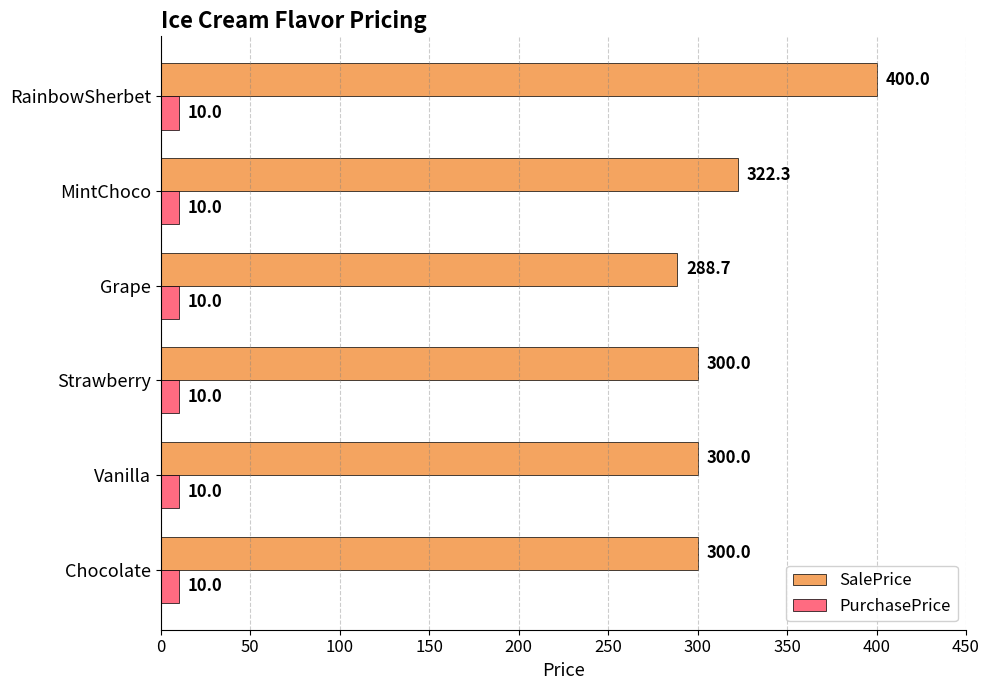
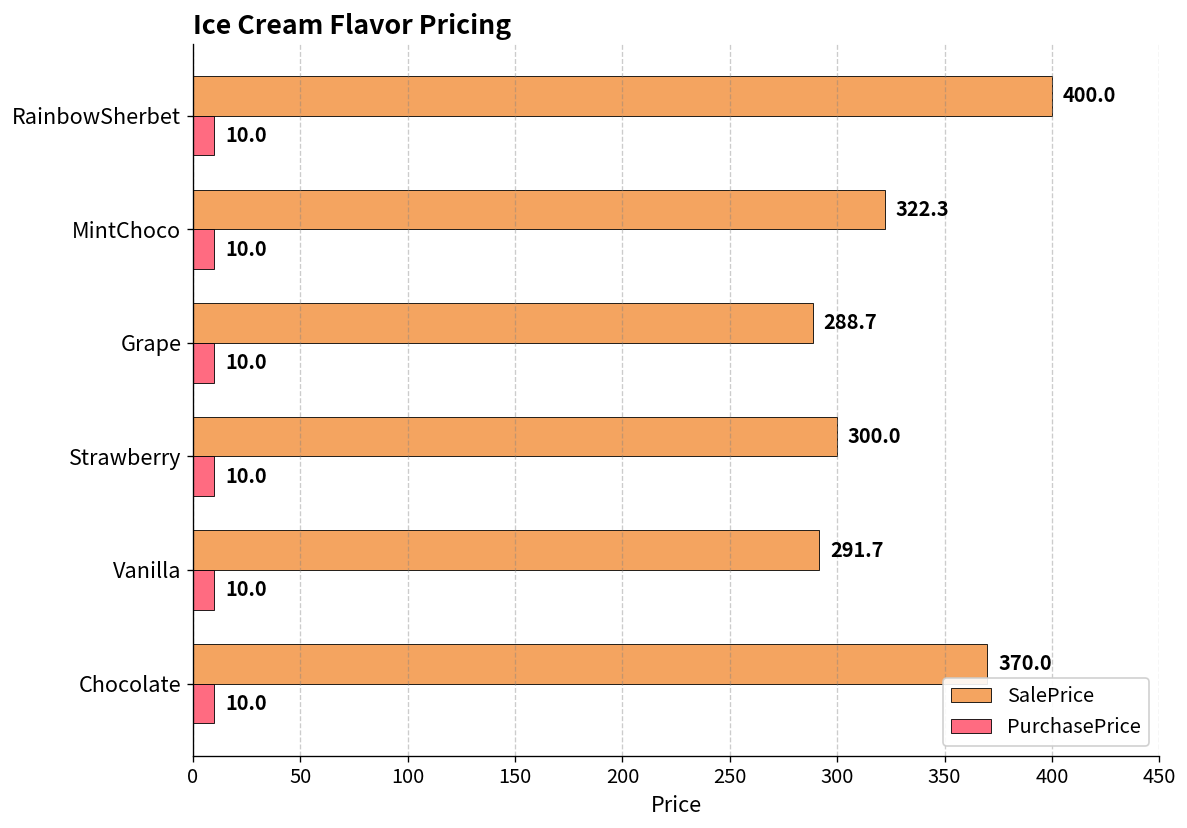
SalePrice, Vanilla: 300.0 -> 291.7
SalePrice, Chocolate: 300.0 -> 370.0
